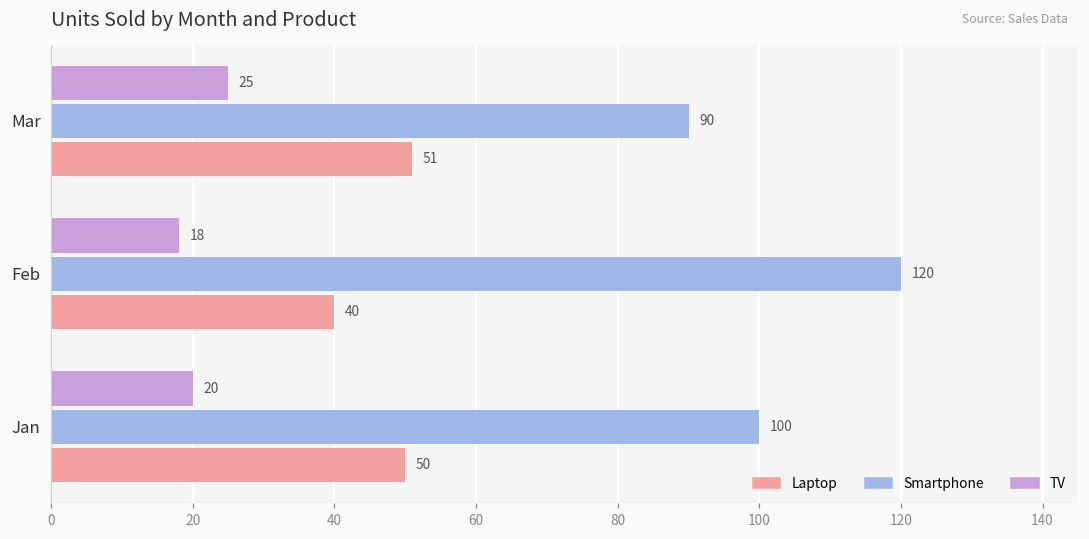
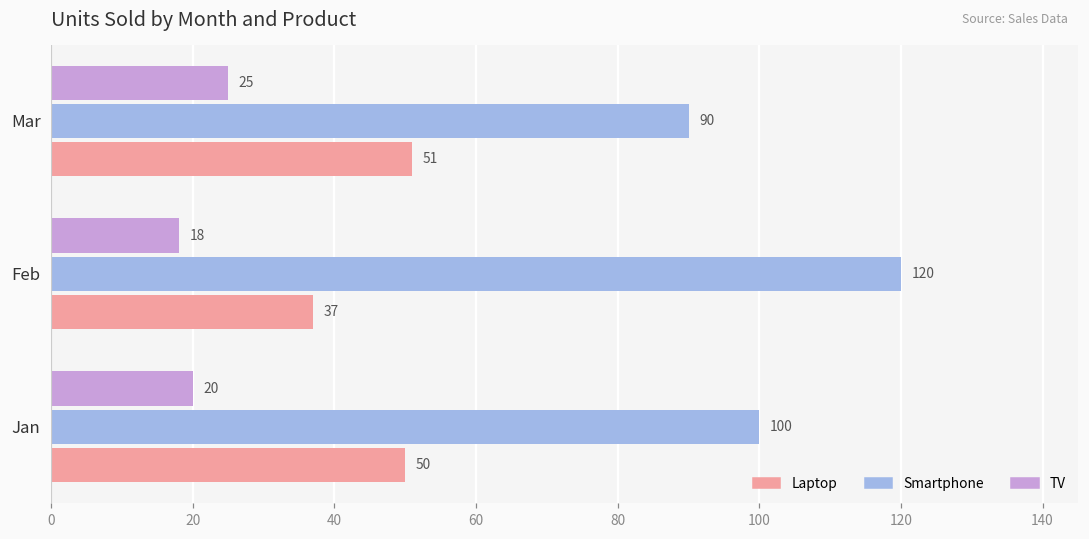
Laptop, Feb: 40 -> 37
